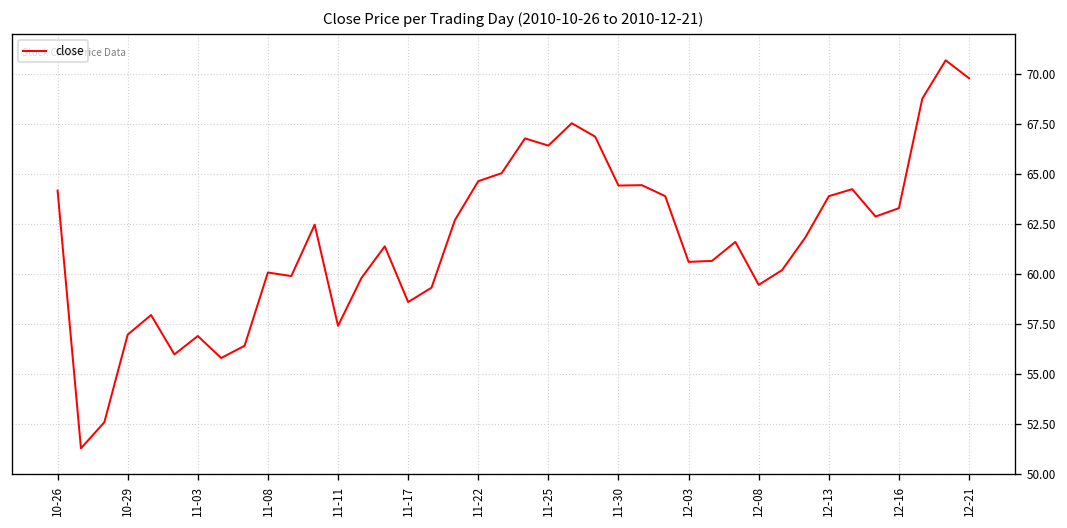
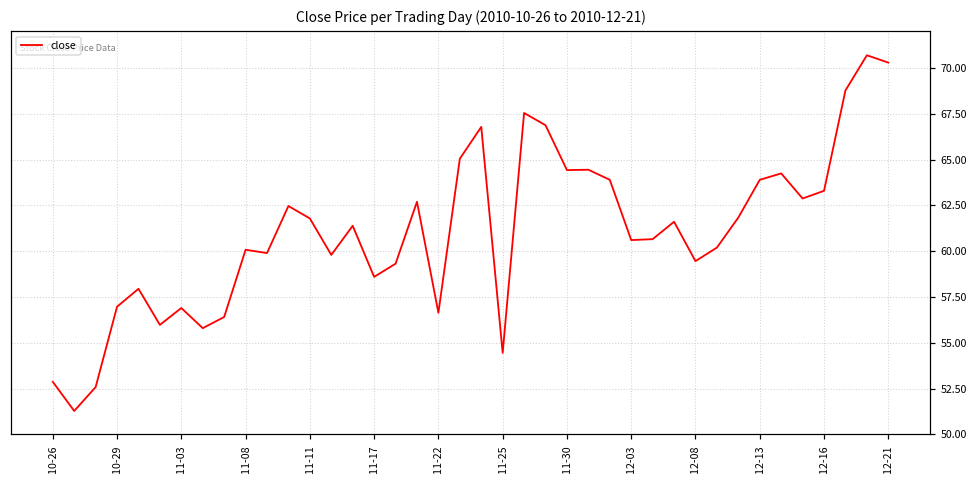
10-26: 64.2 -> 52.9
11-11: 57.4 -> 61.8
11-22: 64.7 -> 56.6
11-25: 66.4 -> 54.5
12-21: 69.8 -> 70.3
